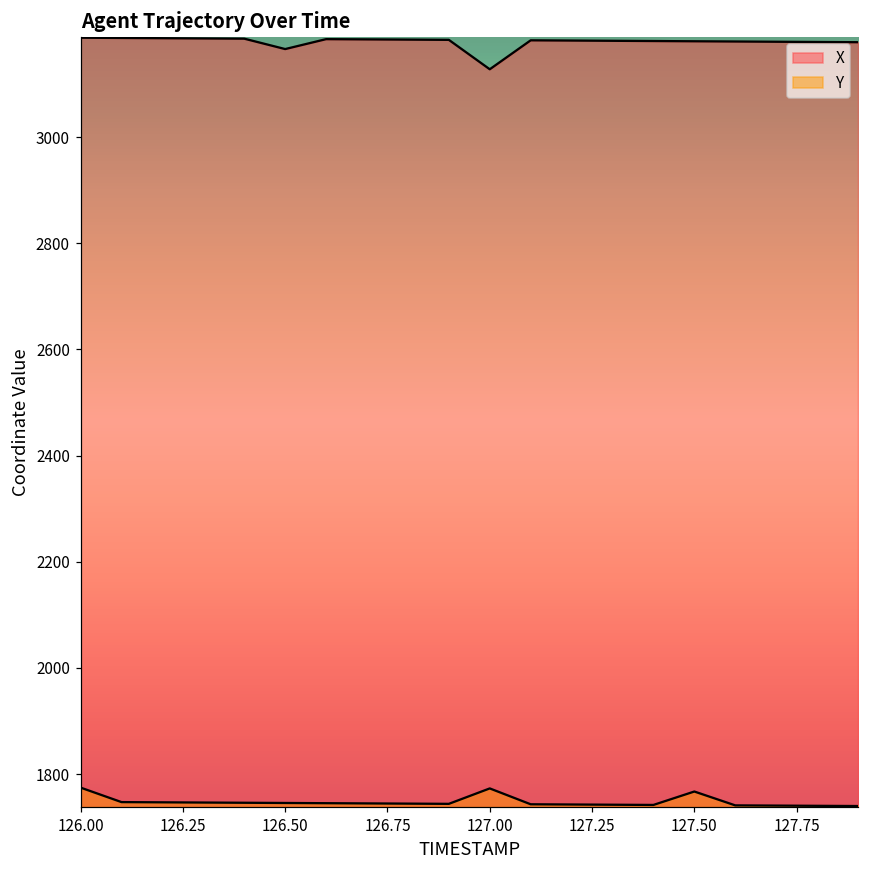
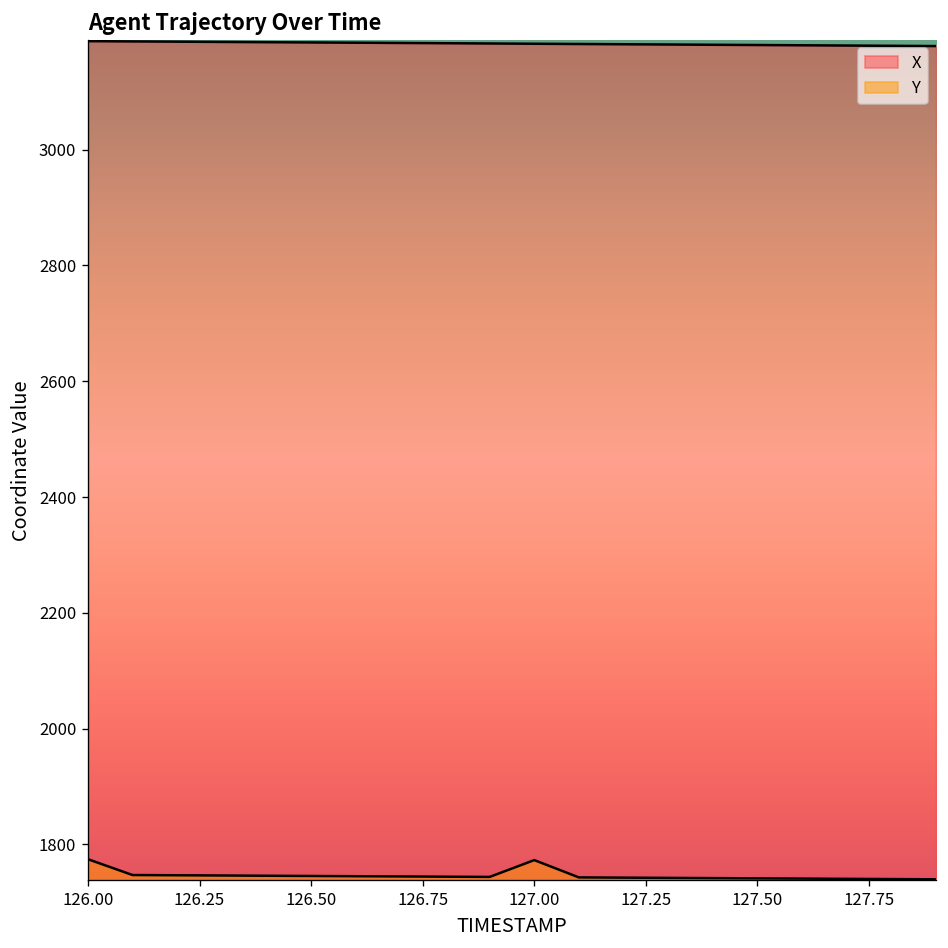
X, 126.50: 3170 -> 3190
X, 127.00: 3130 -> 3180
Y, 127.50: 1770 -> 1740
